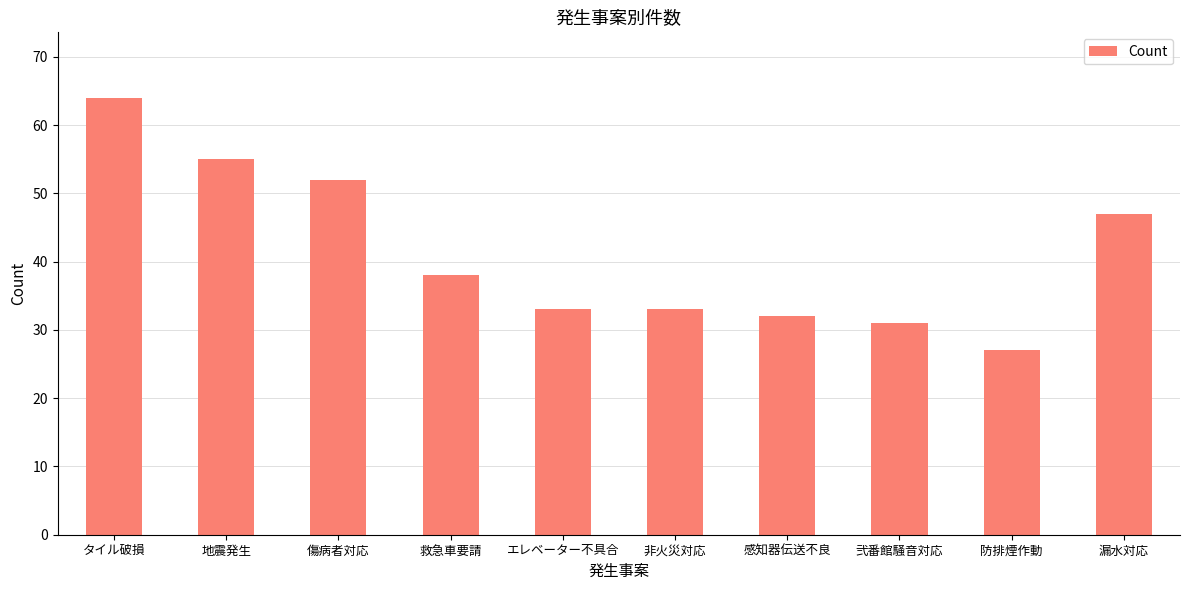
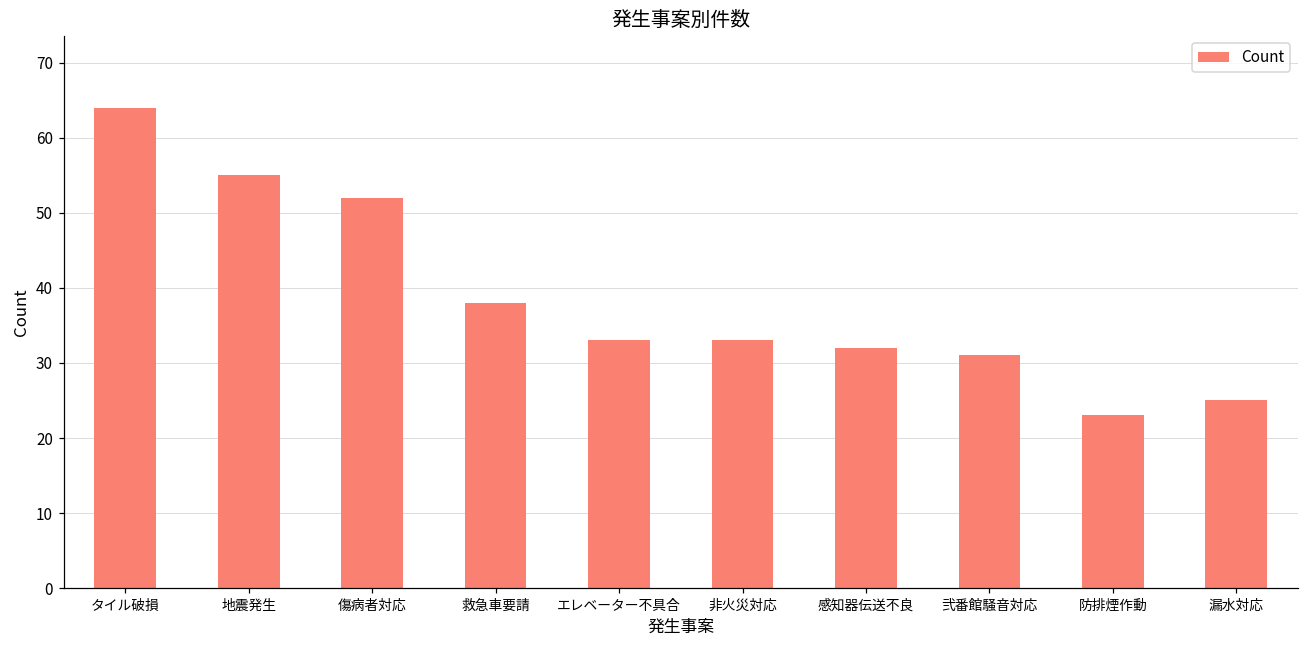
防排煙作動: 27 -> 23
漏水対応: 47 -> 25
